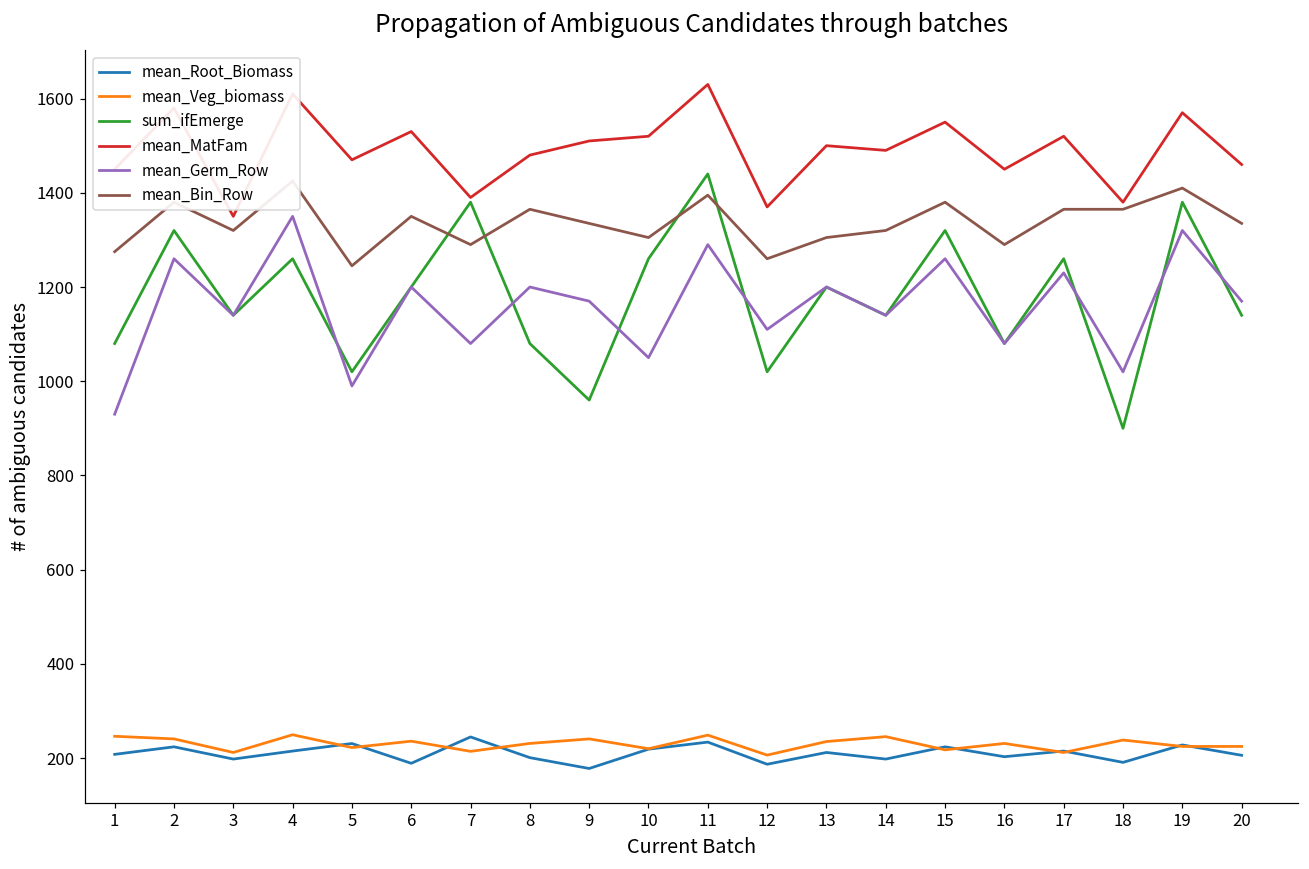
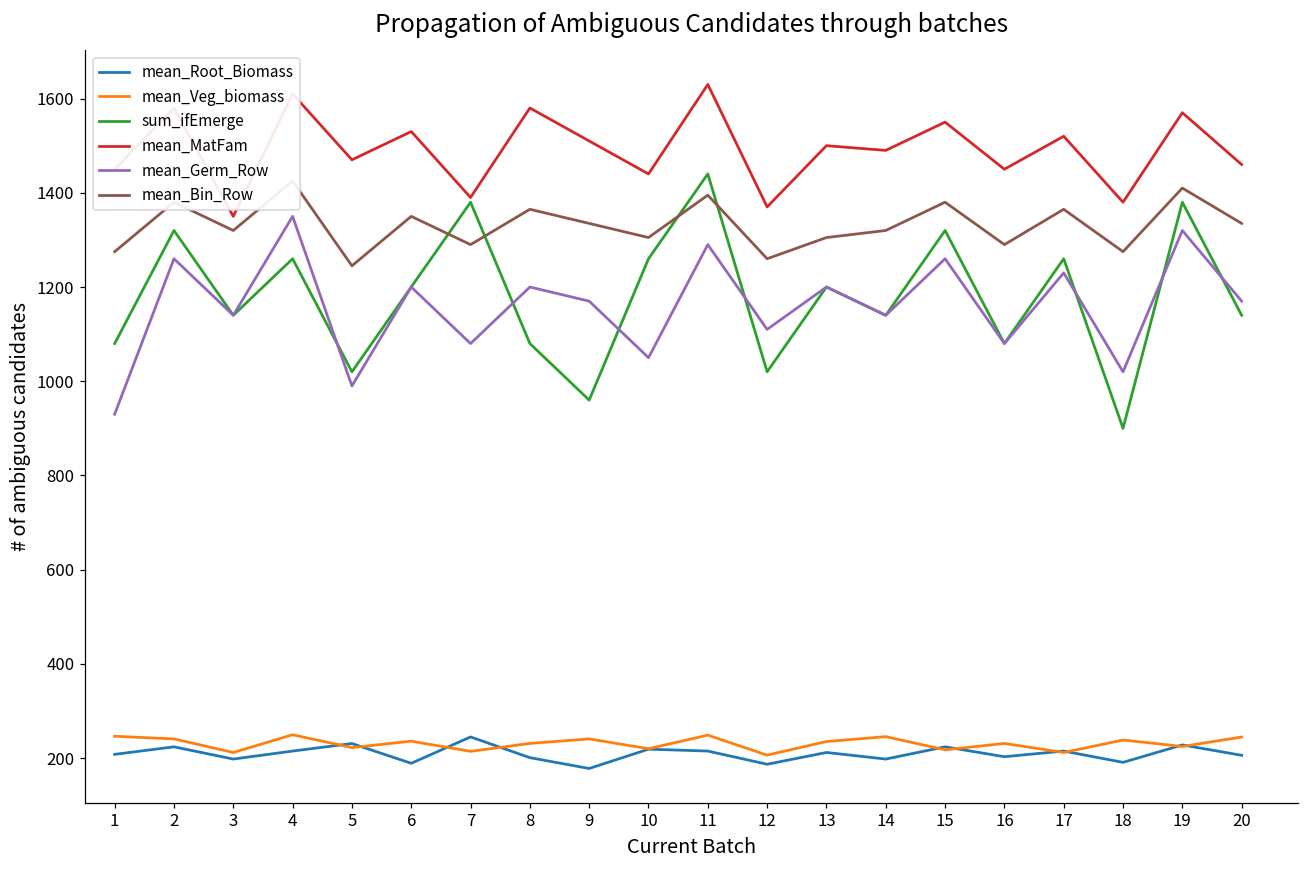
mean_MatFam, 8: 1480 -> 1580
mean_MatFam, 10: 1520 -> 1440
mean_Root_Biomass, 11: 230 -> 210
mean_Bin_Row, 18: 1370 -> 1280
mean_Veg_biomass, 20: 220 -> 240
